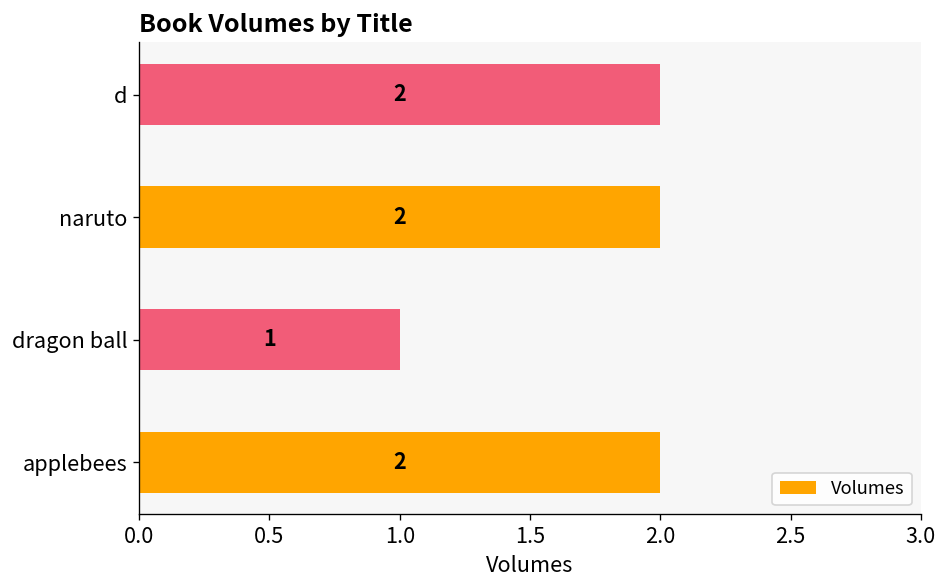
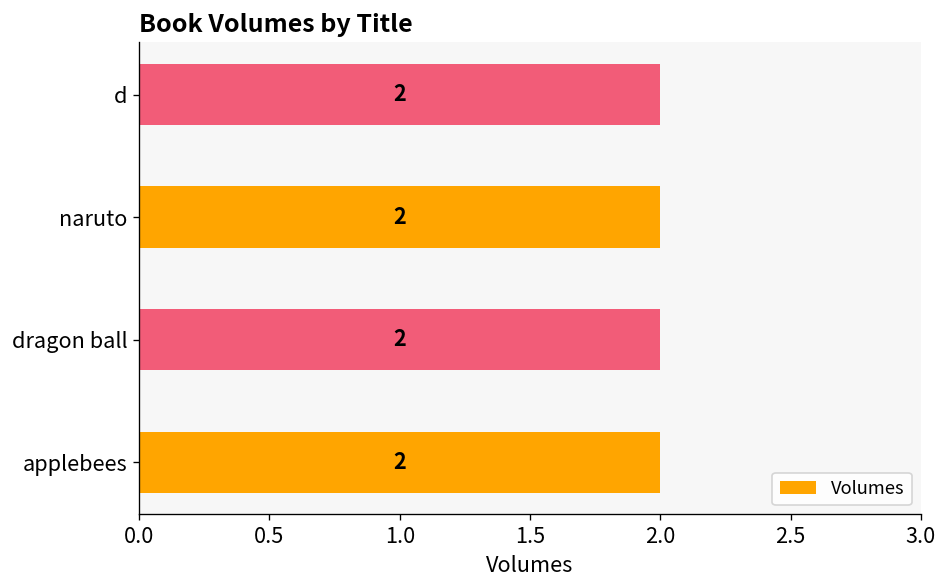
dragon ball: 1 -> 2
